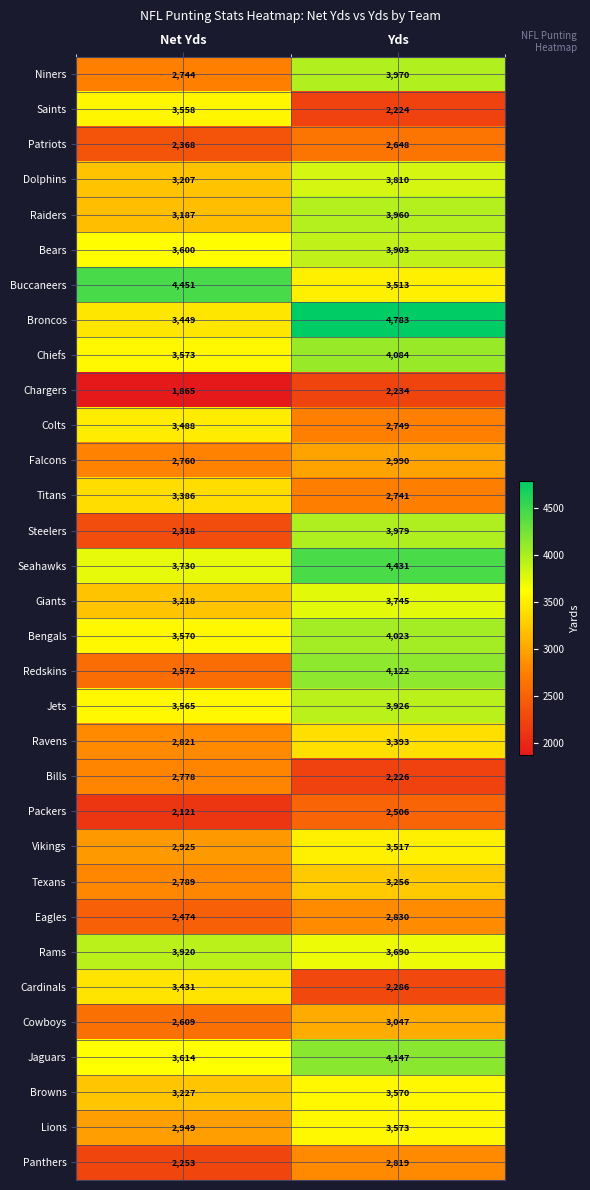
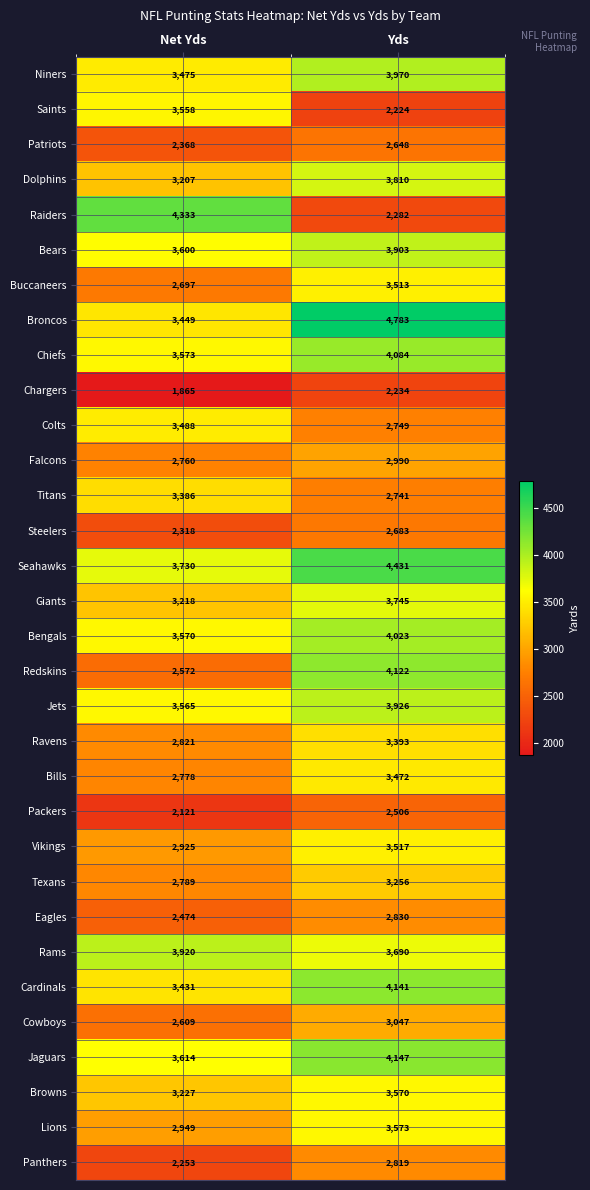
Niners, Net Yds: 2,744 -> 3,475
Raiders, Net Yds: 3,187 -> 4,333
Raiders, Yds: 3,960 -> 2,282
Buccaneers, Net Yds: 4,451 -> 2,697
Steelers, Yds: 3,979 -> 2,683
Bills, Yds: 2,226 -> 3,472
Cardinals, Yds: 2,286 -> 4,141
